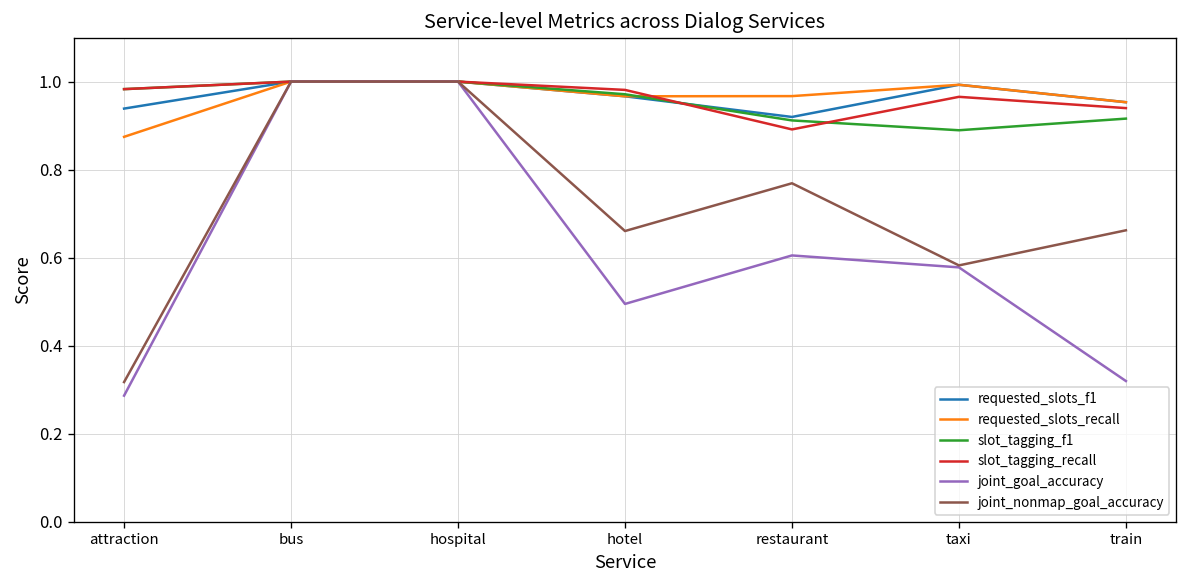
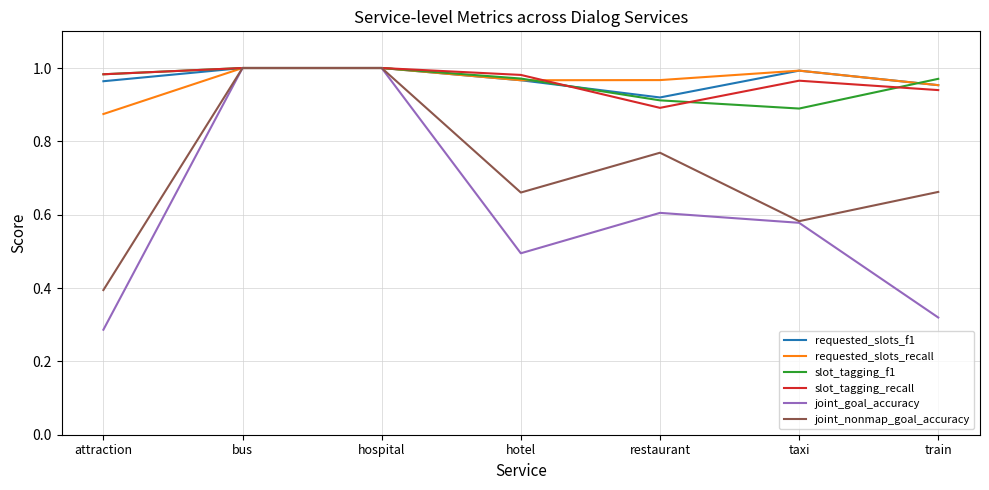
requested_slots_f1, attraction: 0.94 -> 0.96
joint_nonmap_goal_accuracy, attraction: 0.32 -> 0.39
slot_tagging_f1, train: 0.92 -> 0.97
